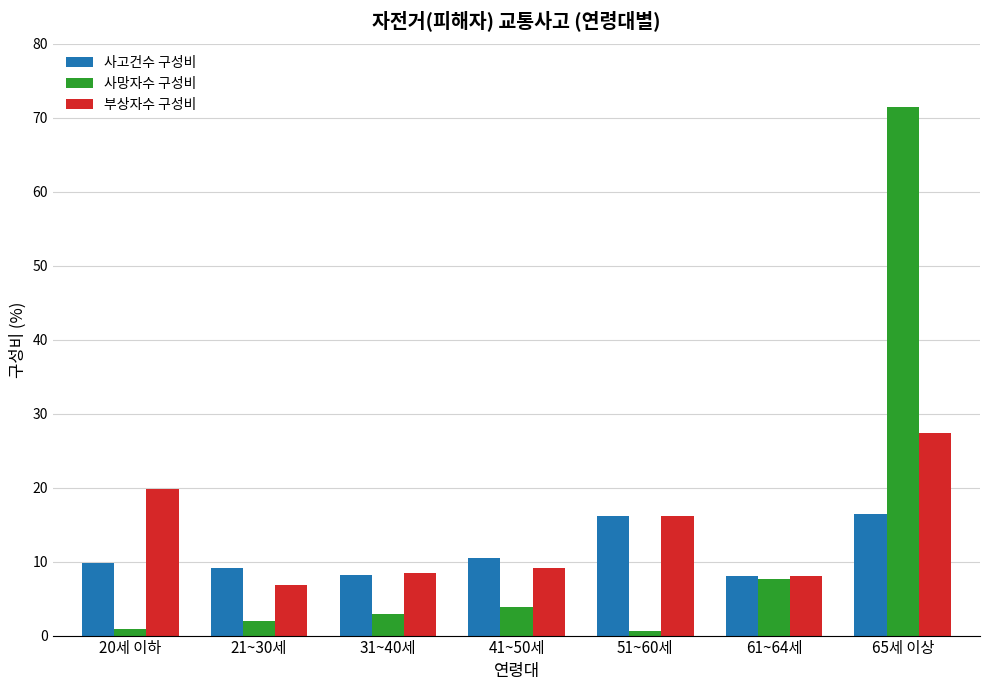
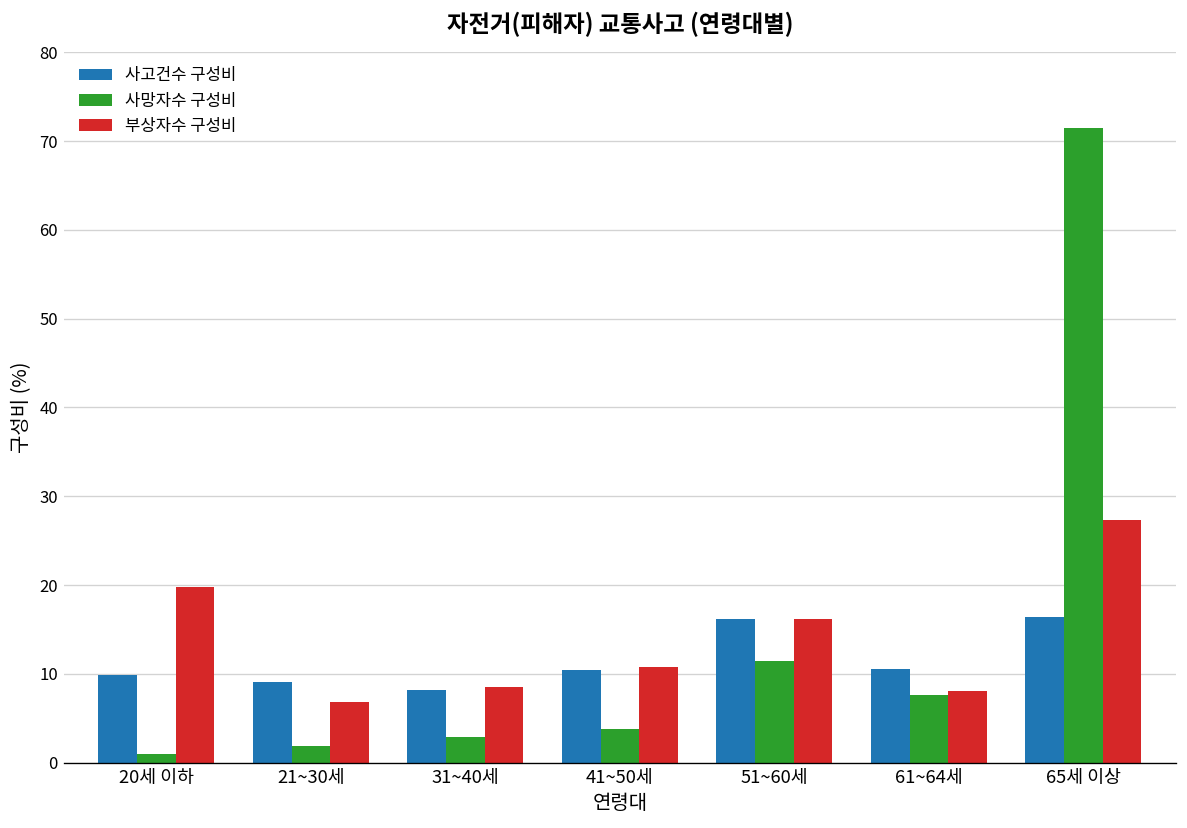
부상자수 구성비, 41~50세: 9 -> 11
사망자수 구성비, 51~60세: 1 -> 11
사고건수 구성비, 61~64세: 8 -> 11
